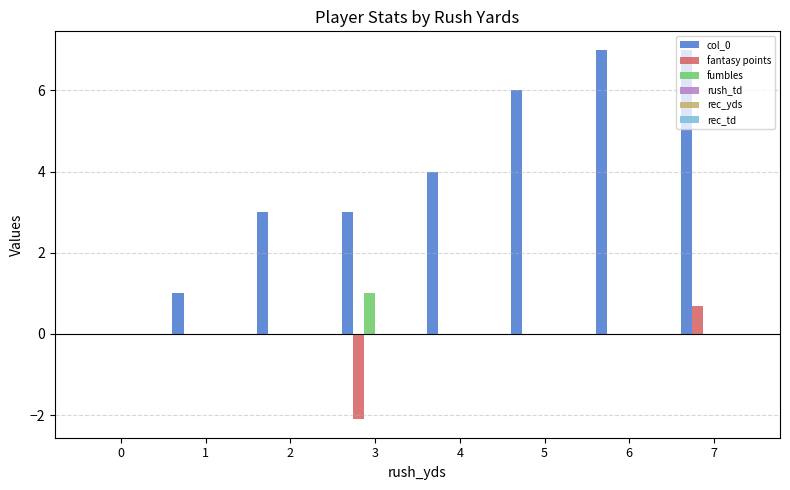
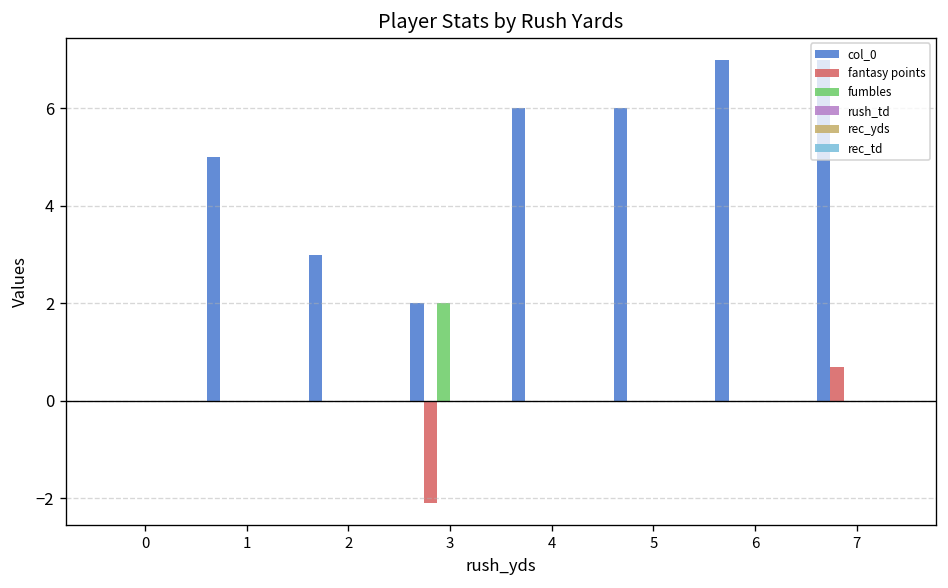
col_0, 1: 1 -> 5
col_0, 3: 3 -> 2
fumbles, 3: 1 -> 2
col_0, 4: 4 -> 6
